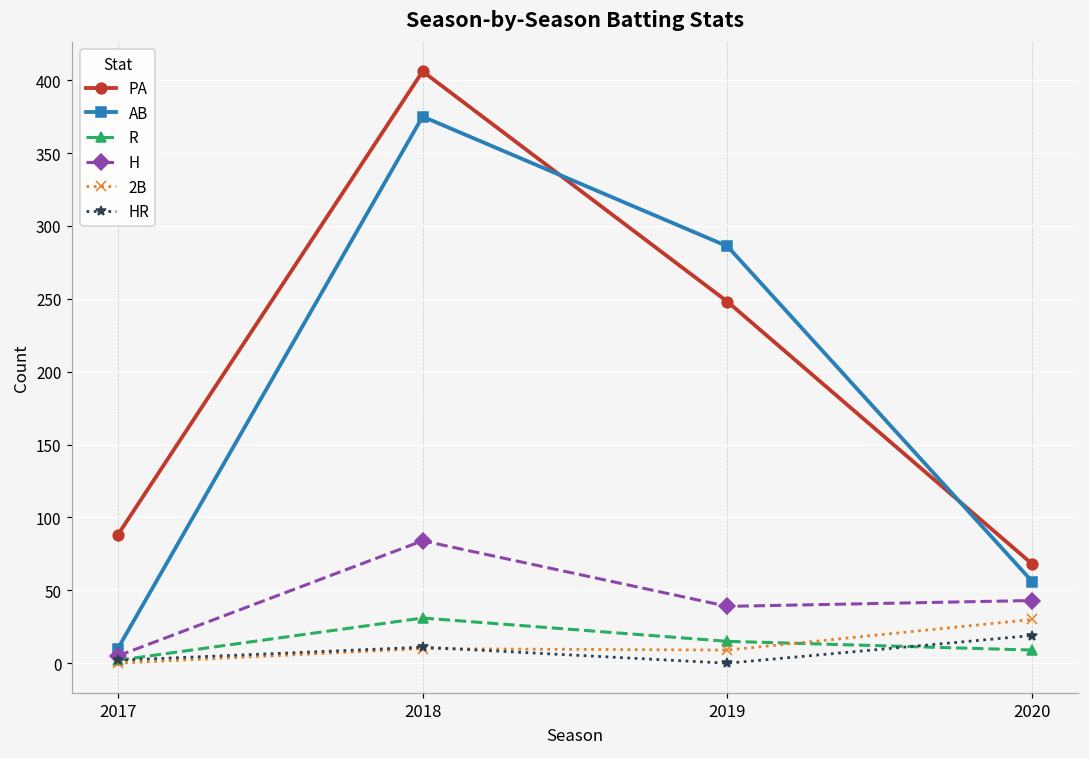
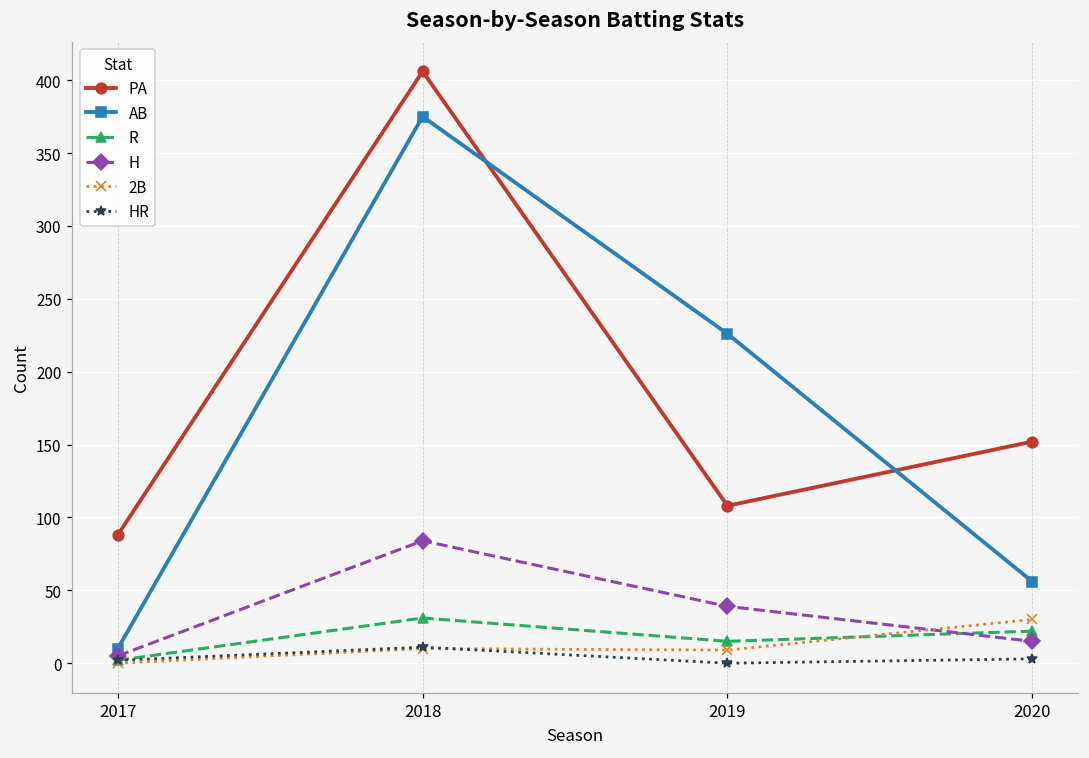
PA, 2019: 248 -> 108
AB, 2019: 286 -> 226
PA, 2020: 68 -> 152
R, 2020: 9 -> 22
H, 2020: 43 -> 15
HR, 2020: 19 -> 3
